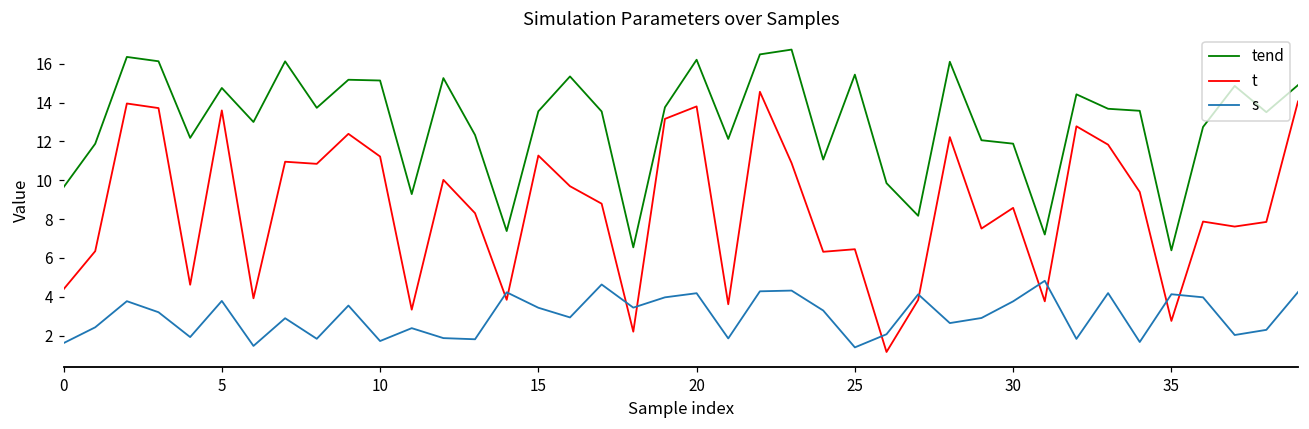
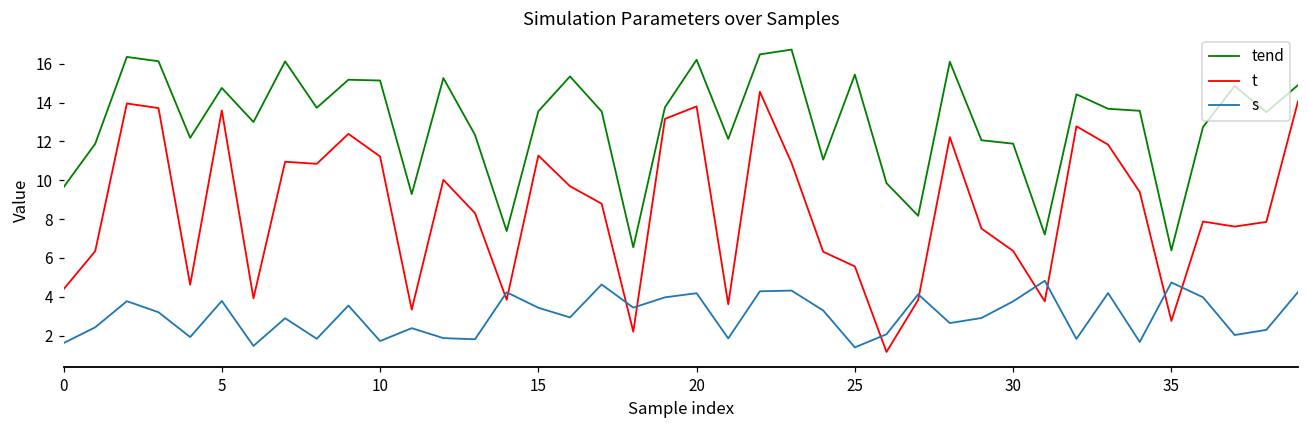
t, 25: 6.4 -> 5.6
t, 30: 8.6 -> 6.4
s, 35: 4.1 -> 4.7
